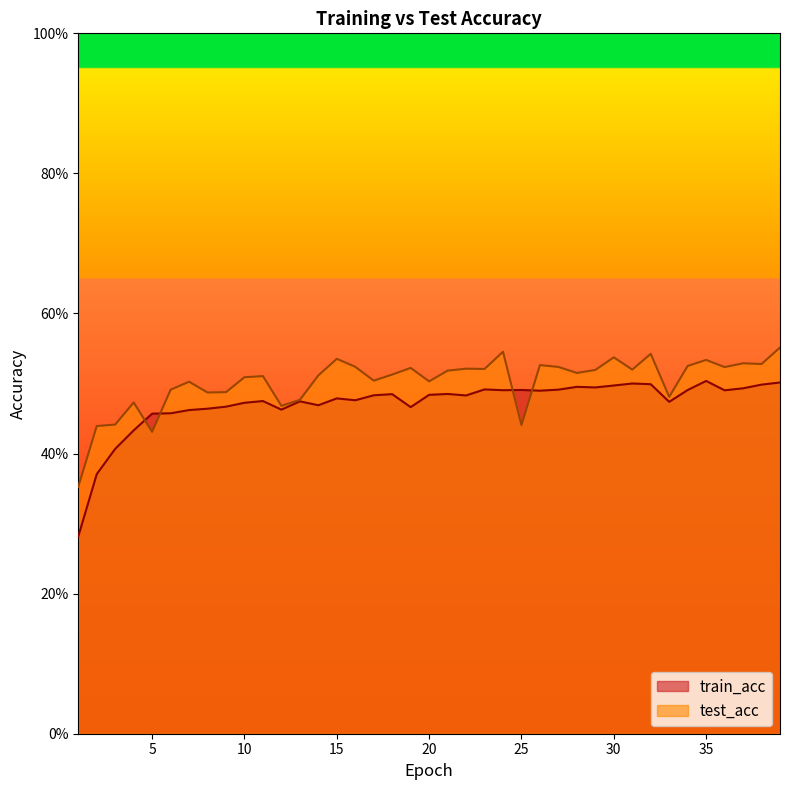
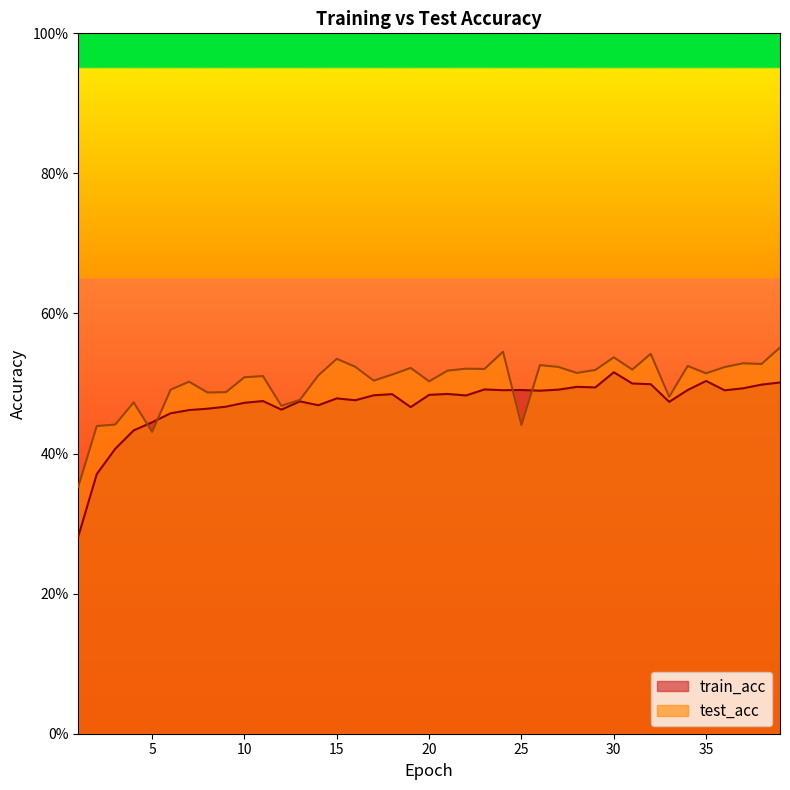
train_acc, 5: 46% -> 44%
train_acc, 30: 50% -> 52%
test_acc, 35: 53% -> 51%
